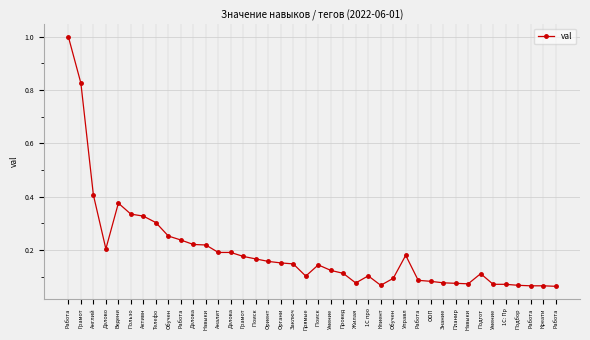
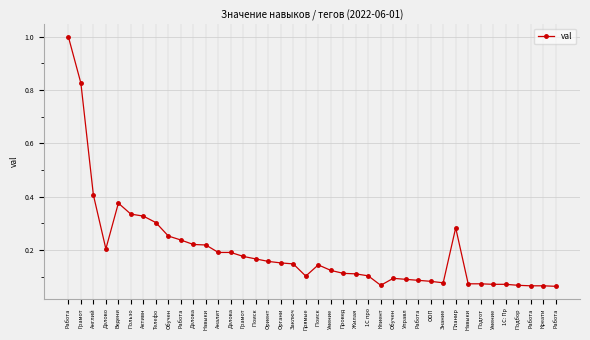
Жилая: 0.08 -> 0.11
Управл: 0.18 -> 0.09
Планир: 0.07 -> 0.28
Подгот: 0.11 -> 0.07
